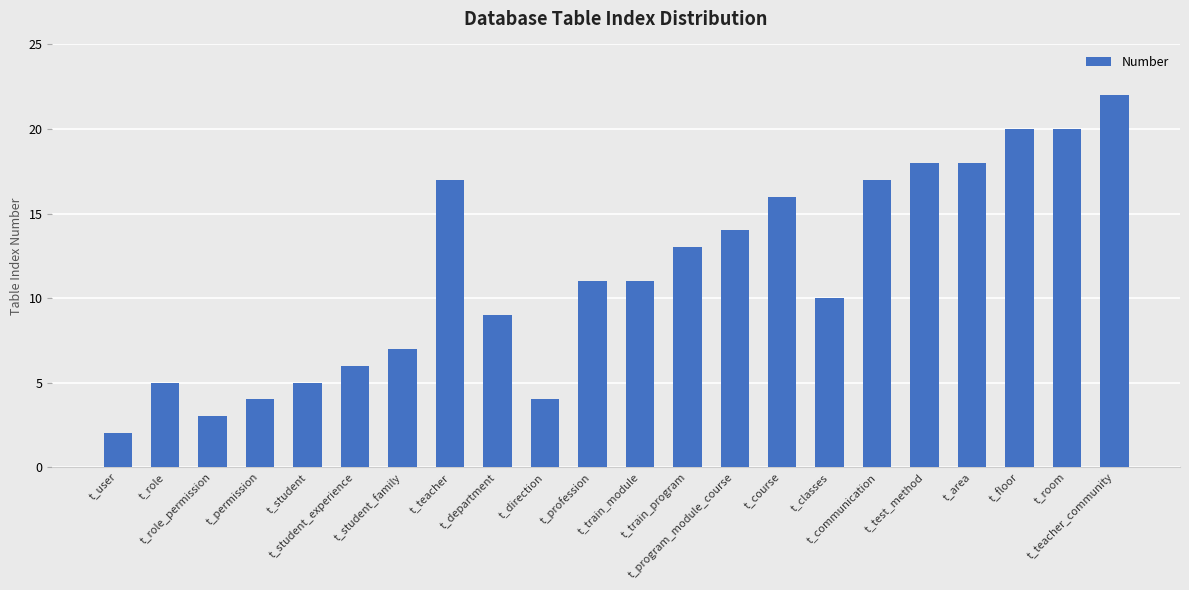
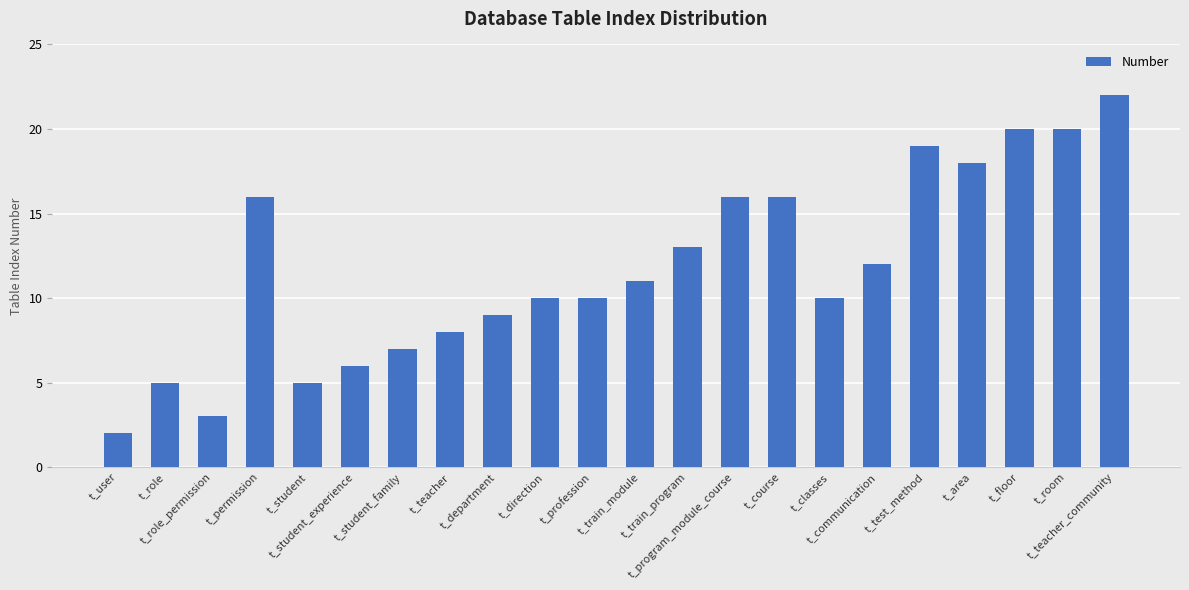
t_permission: 4 -> 16
t_teacher: 17 -> 8
t_direction: 4 -> 10
t_profession: 11 -> 10
t_program_module_course: 14 -> 16
t_communication: 17 -> 12
t_test_method: 18 -> 19
